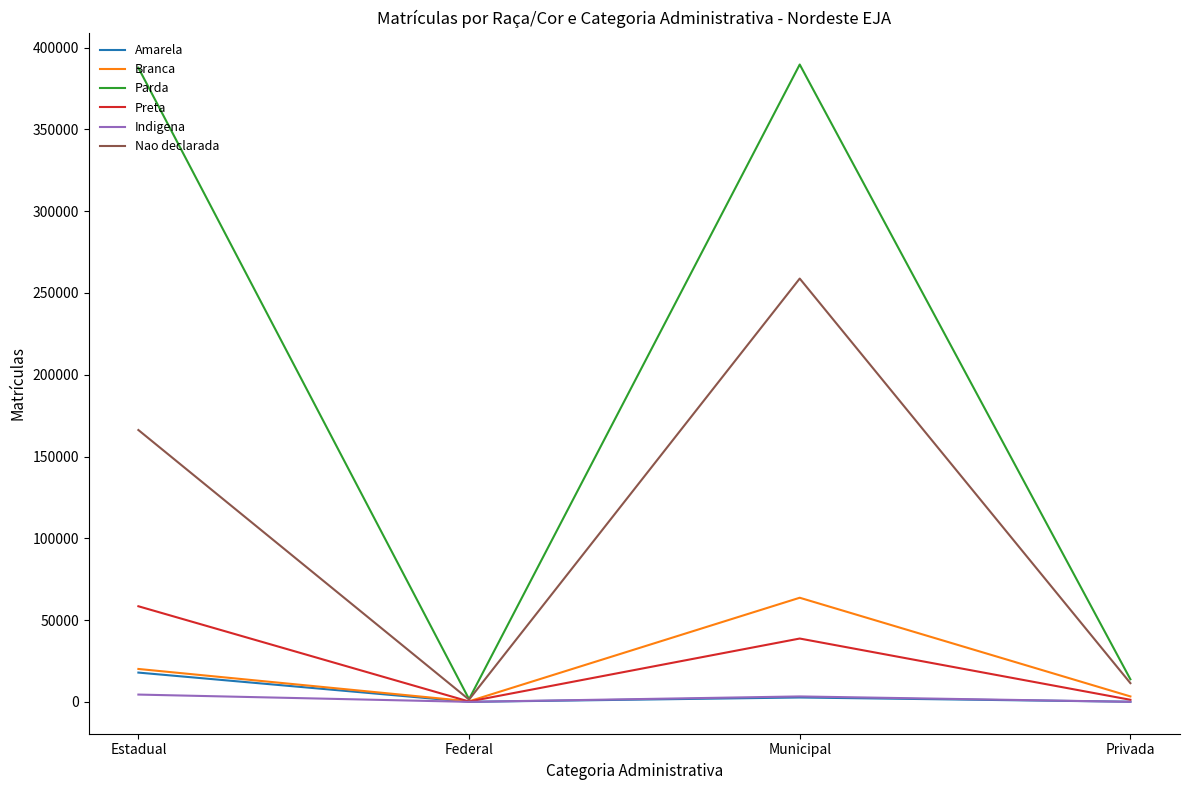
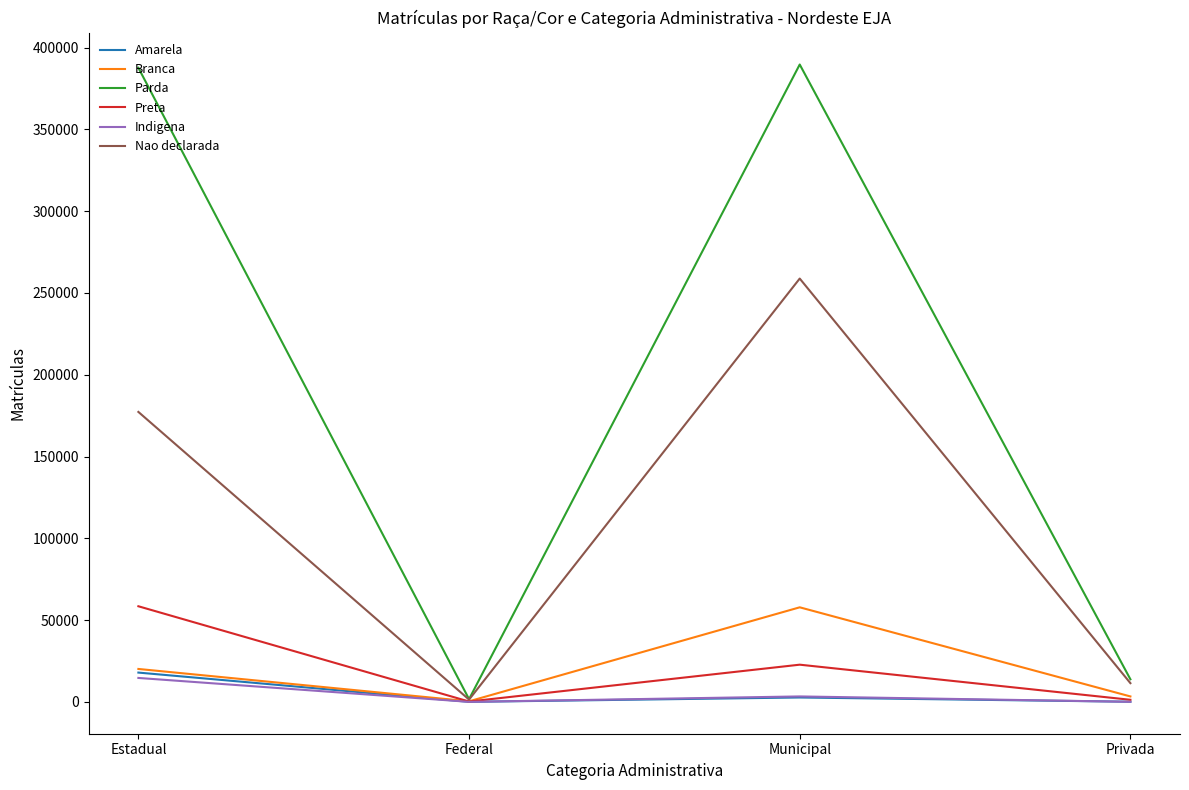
Indigena, Estadual: 4000 -> 15000
Nao declarada, Estadual: 166000 -> 177000
Branca, Municipal: 64000 -> 58000
Preta, Municipal: 39000 -> 23000
